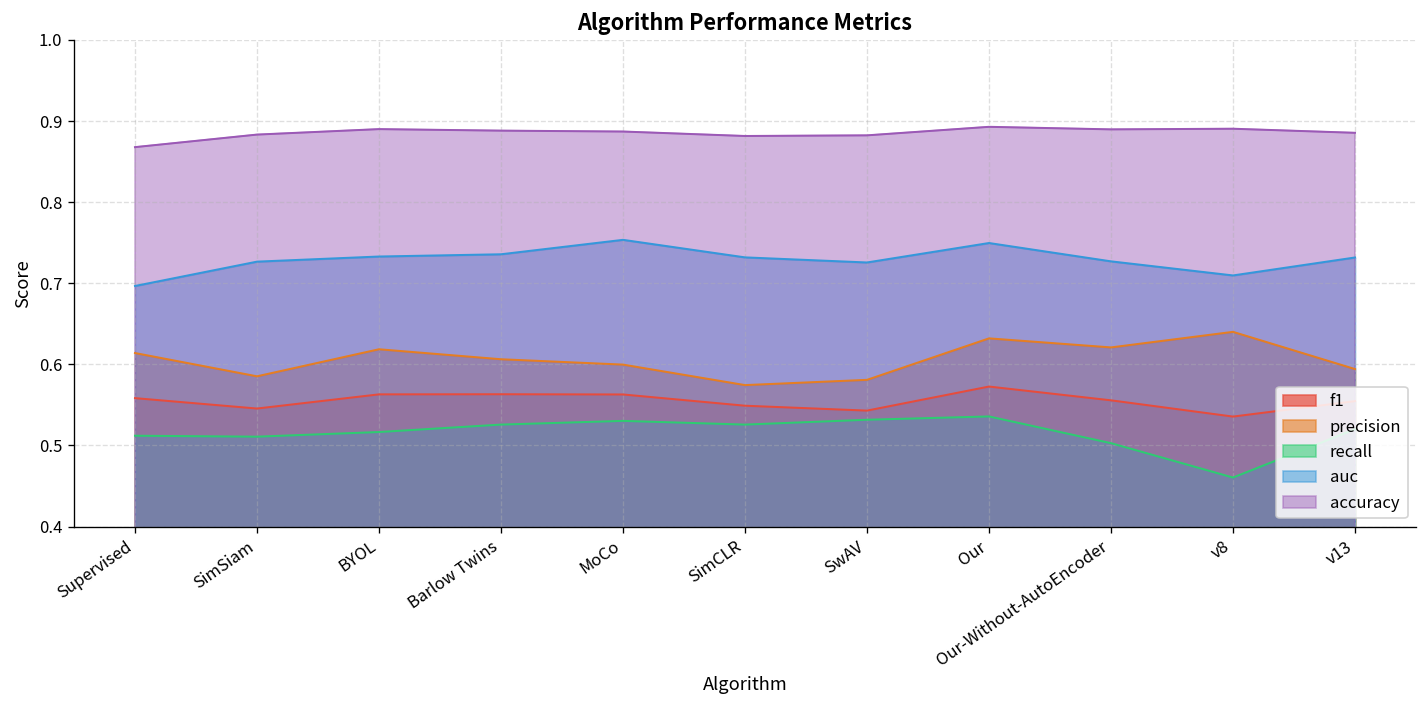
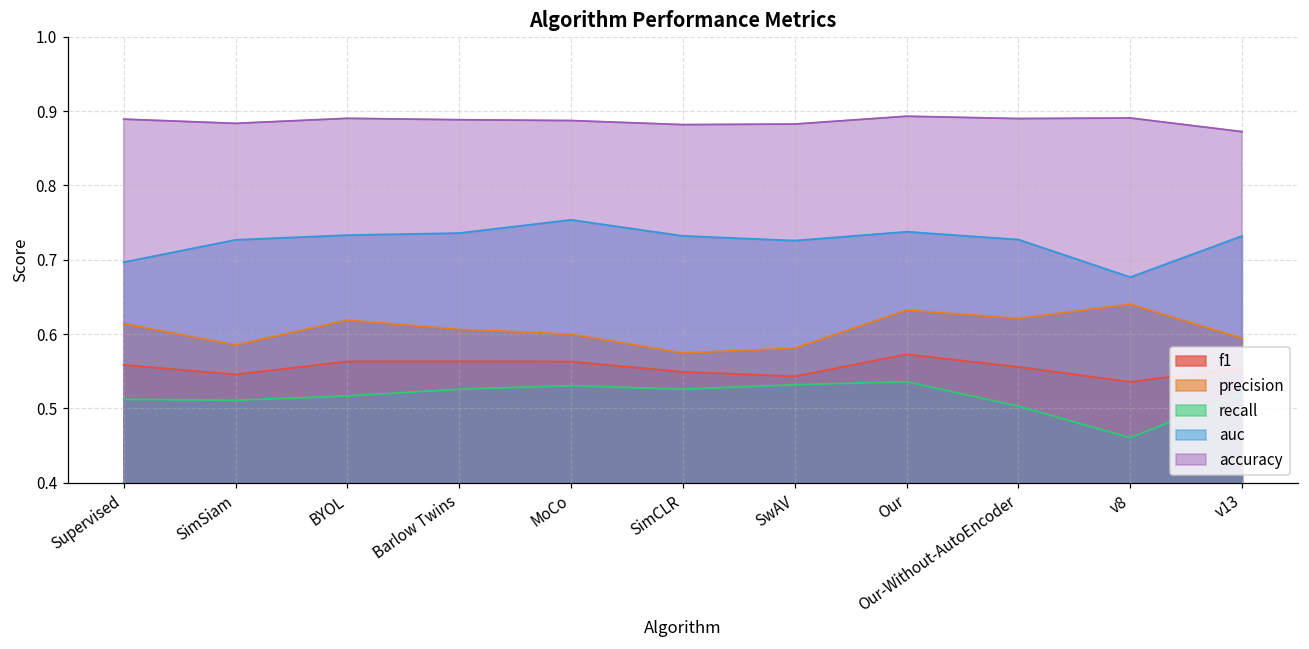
accuracy, Supervised: 0.87 -> 0.89
auc, Our: 0.75 -> 0.74
auc, v8: 0.71 -> 0.68
accuracy, v13: 0.89 -> 0.87
